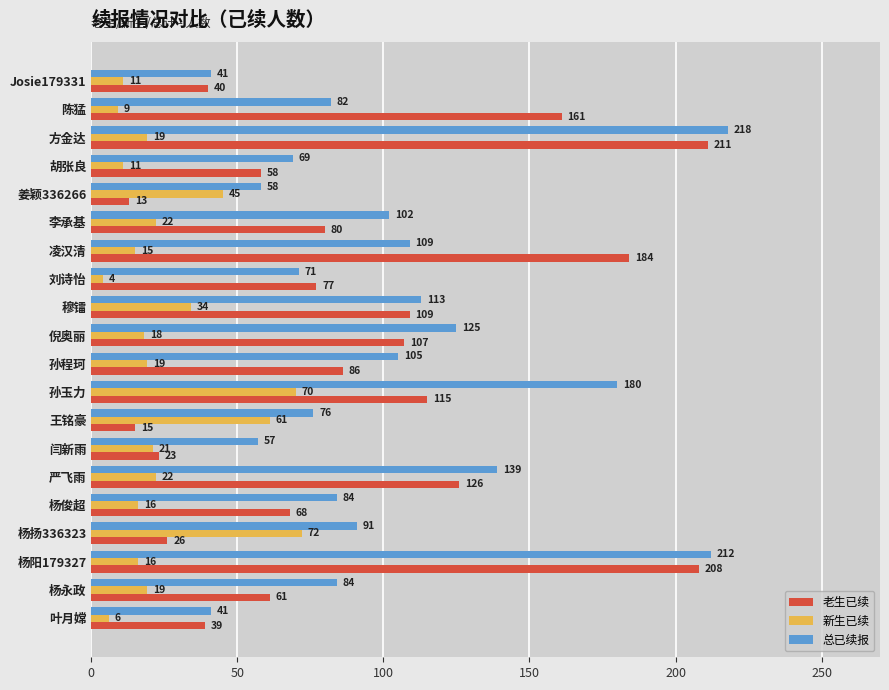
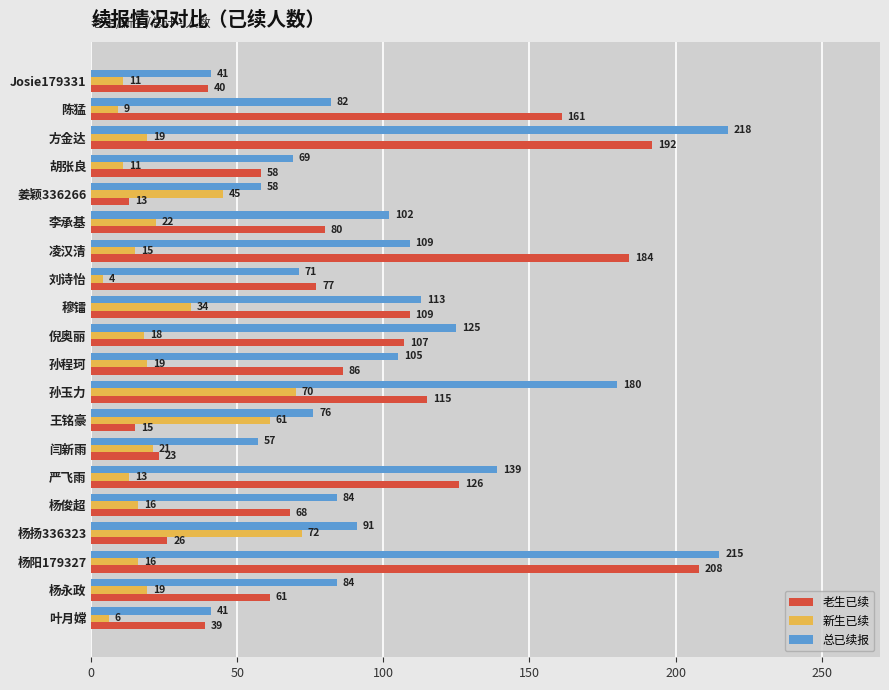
老生已续, 方金达: 211 -> 192
新生已续, 严飞雨: 22 -> 13
总已续报, 杨阳179327: 212 -> 215
